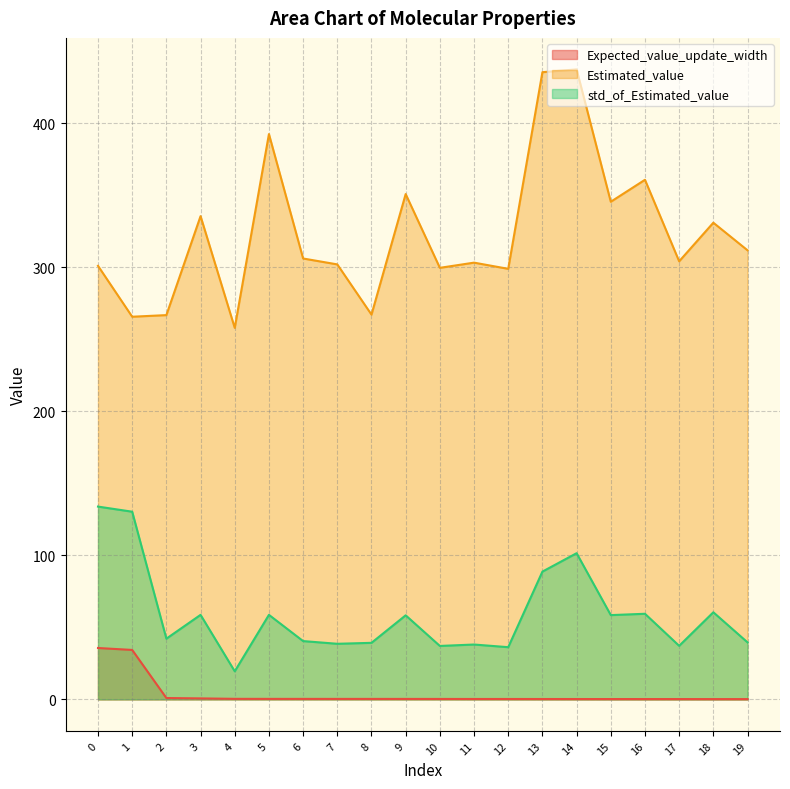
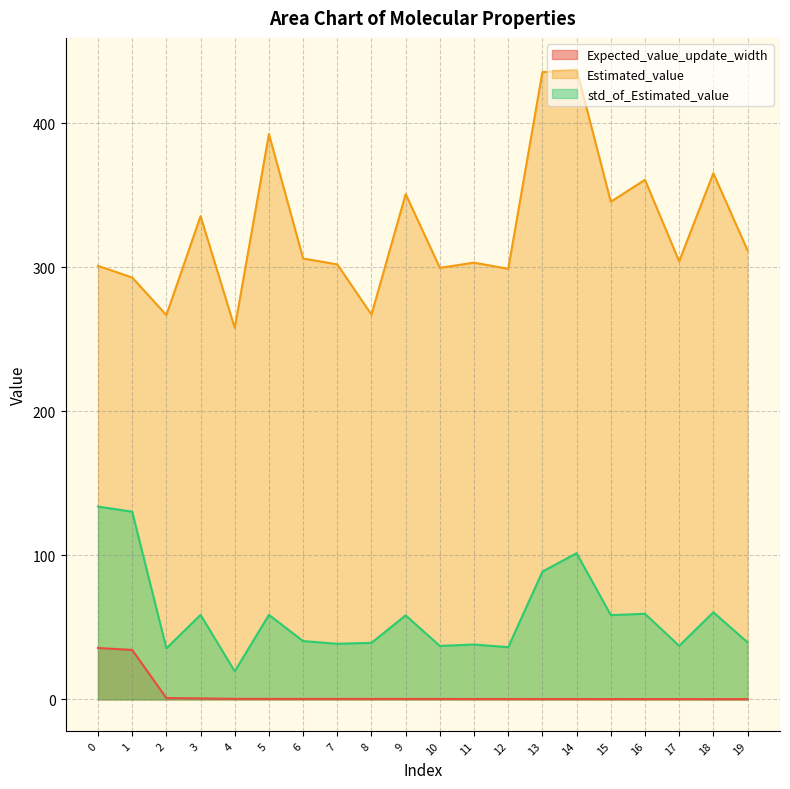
Estimated_value, 1: 266 -> 293
std_of_Estimated_value, 2: 42 -> 35
Estimated_value, 18: 331 -> 365
